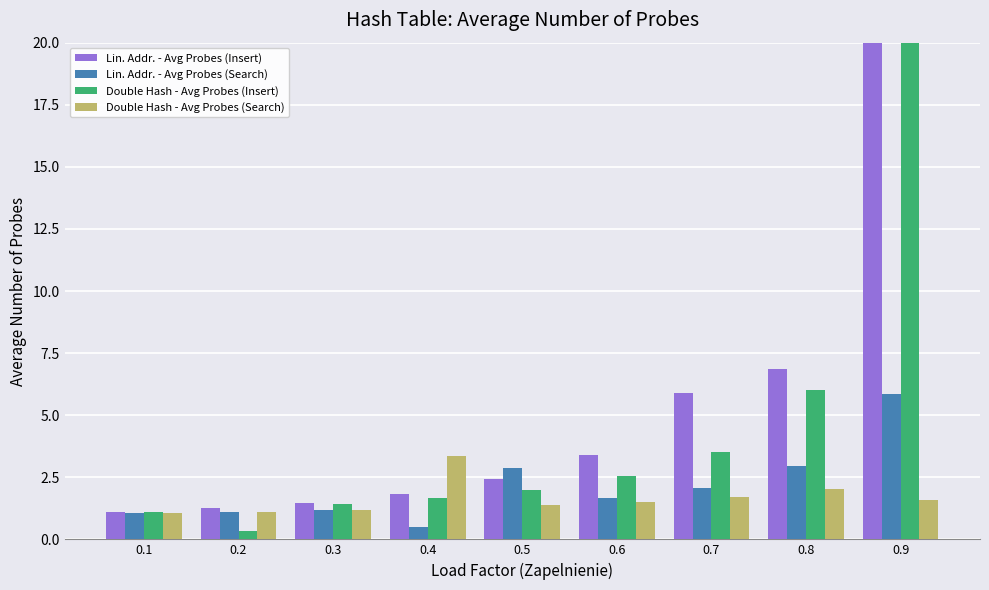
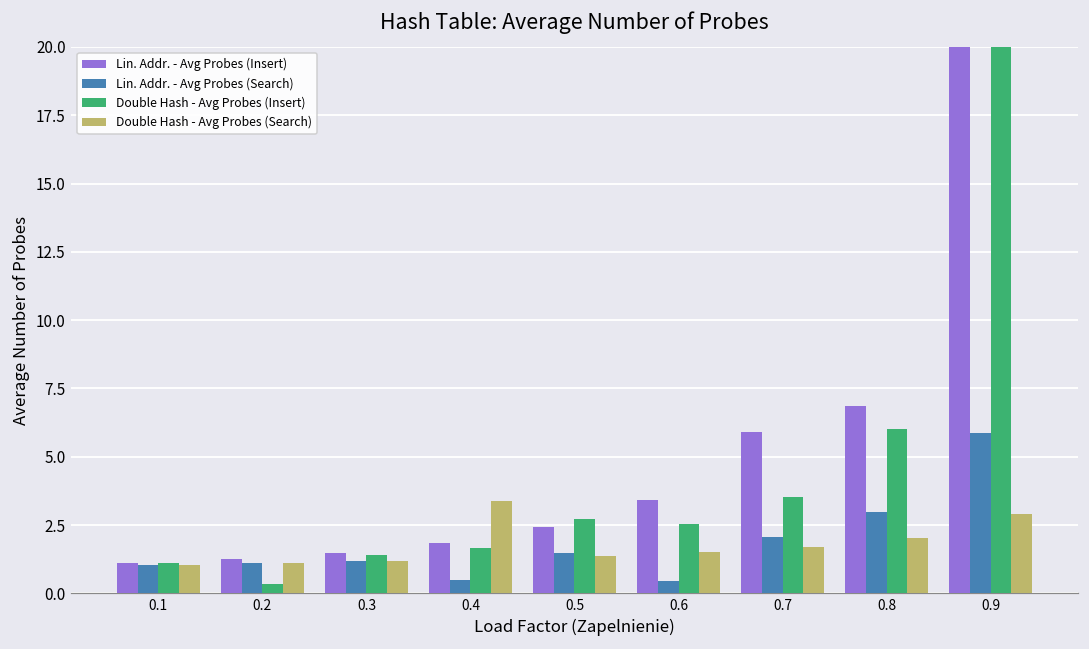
Lin. Addr. - Avg Probes (Search), 0.5: 2.9 -> 1.5
Double Hash - Avg Probes (Insert), 0.5: 2.0 -> 2.7
Lin. Addr. - Avg Probes (Search), 0.6: 1.7 -> 0.4
Double Hash - Avg Probes (Search), 0.9: 1.6 -> 2.9
